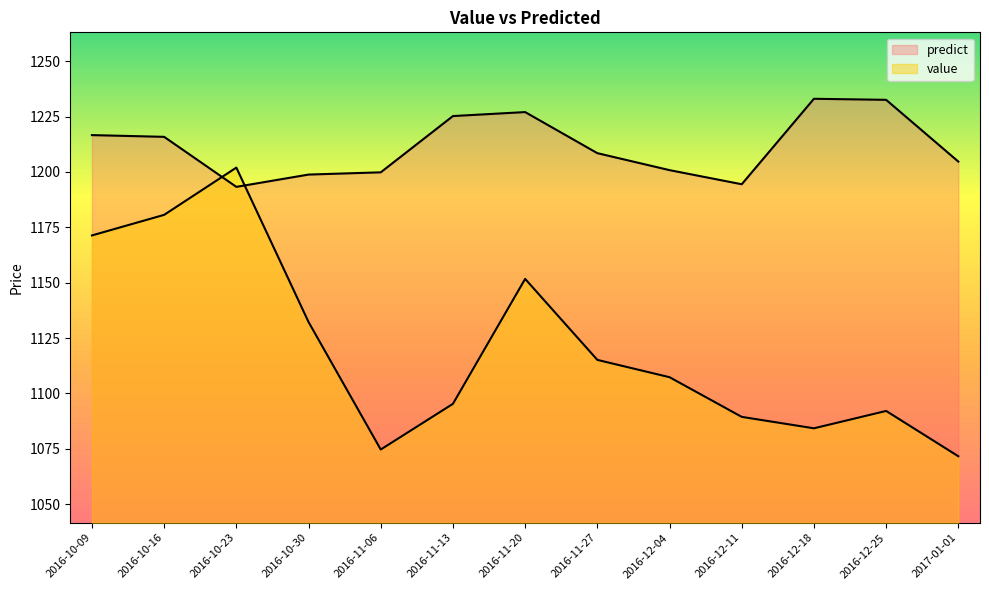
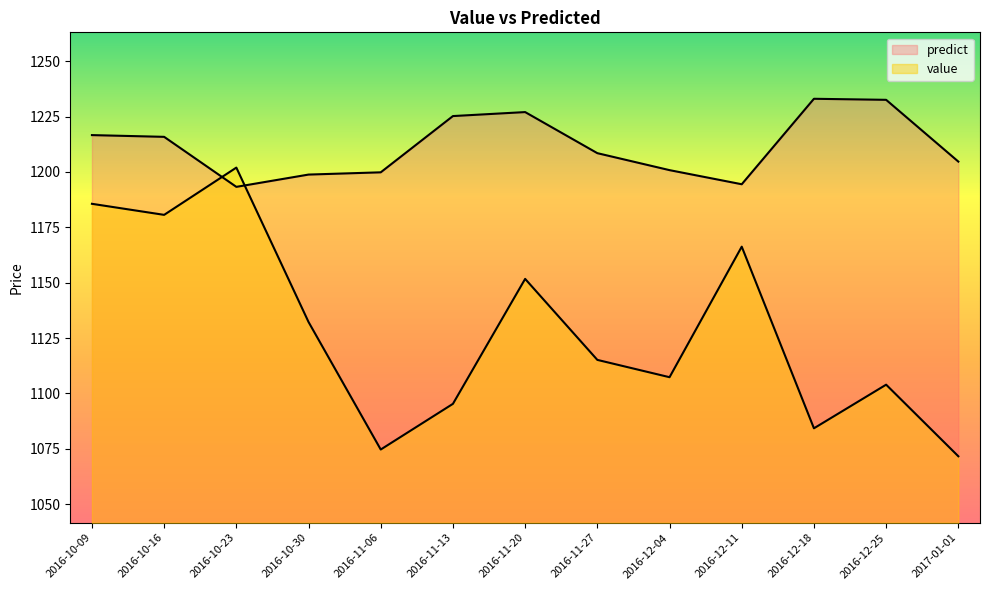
value, 2016-10-09: 1171 -> 1186
value, 2016-12-11: 1089 -> 1166
value, 2016-12-25: 1092 -> 1104
